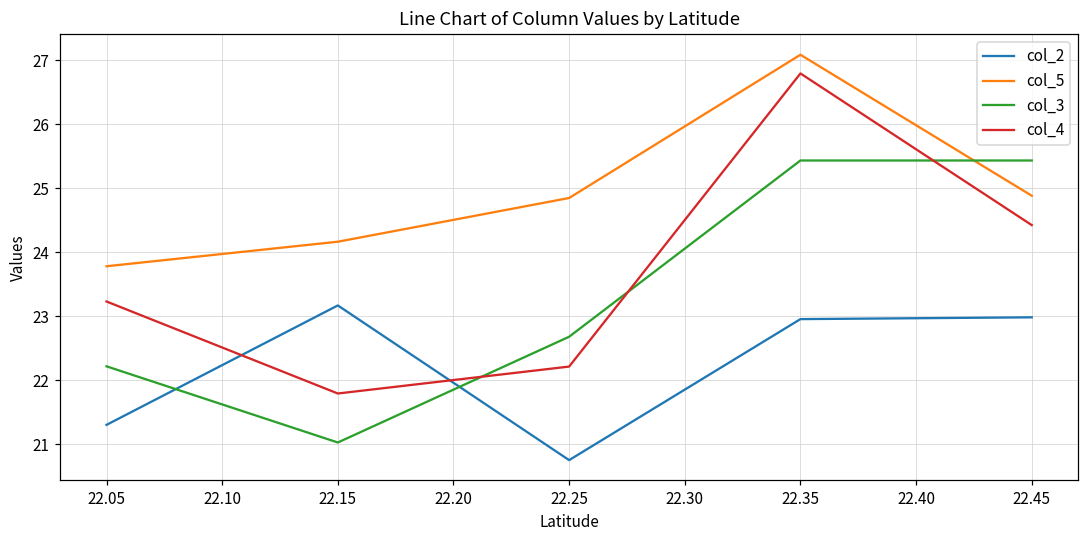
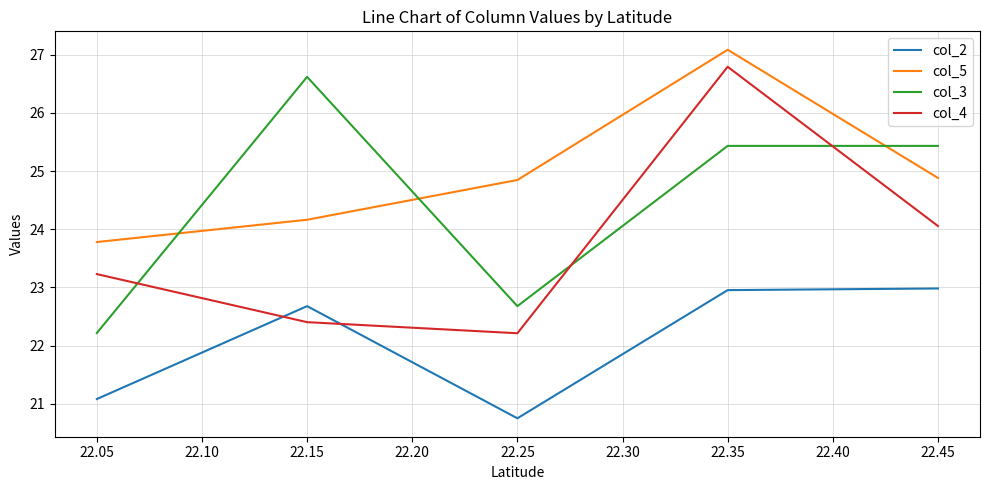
col_2, 22.05: 21.3 -> 21.1
col_2, 22.15: 23.2 -> 22.7
col_3, 22.15: 21.0 -> 26.6
col_4, 22.15: 21.8 -> 22.4
col_4, 22.45: 24.4 -> 24.1
